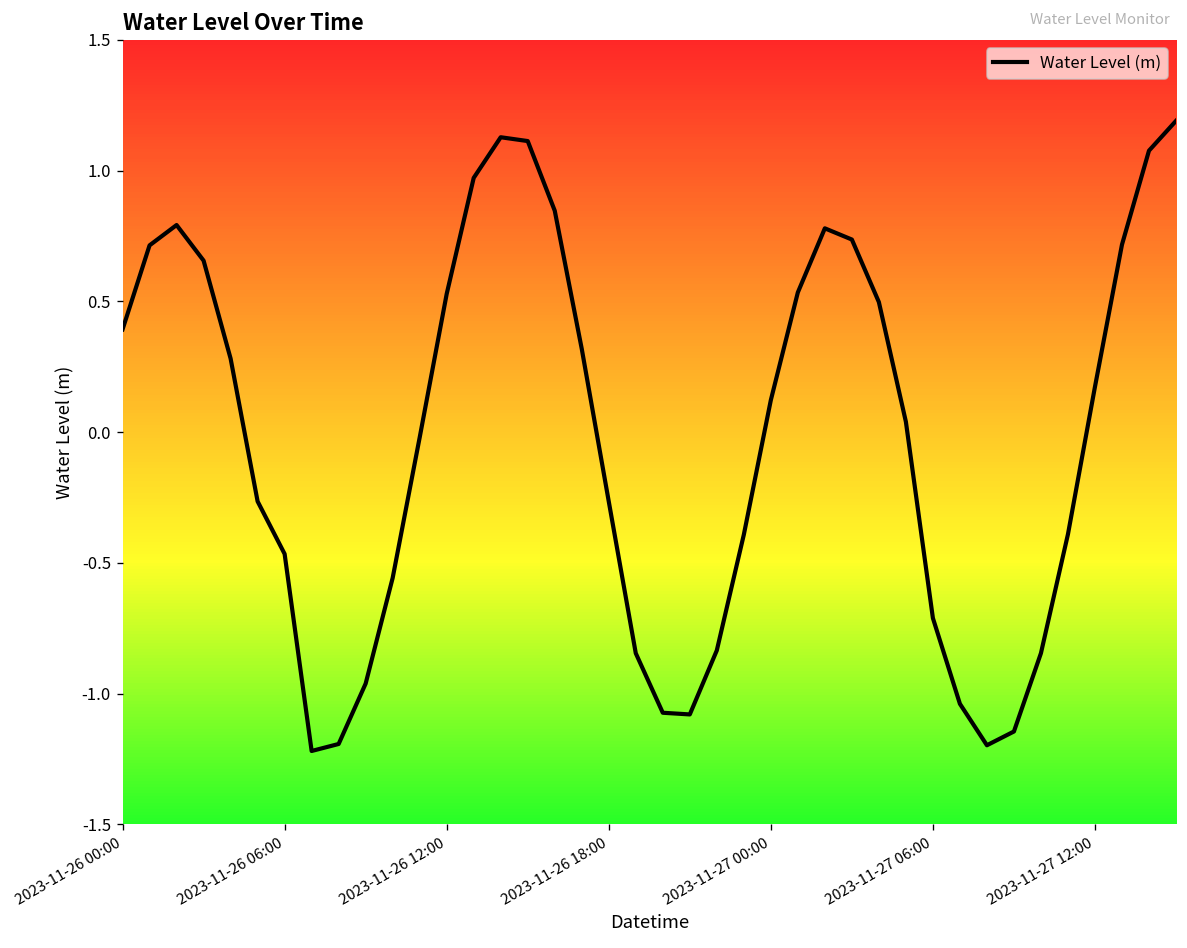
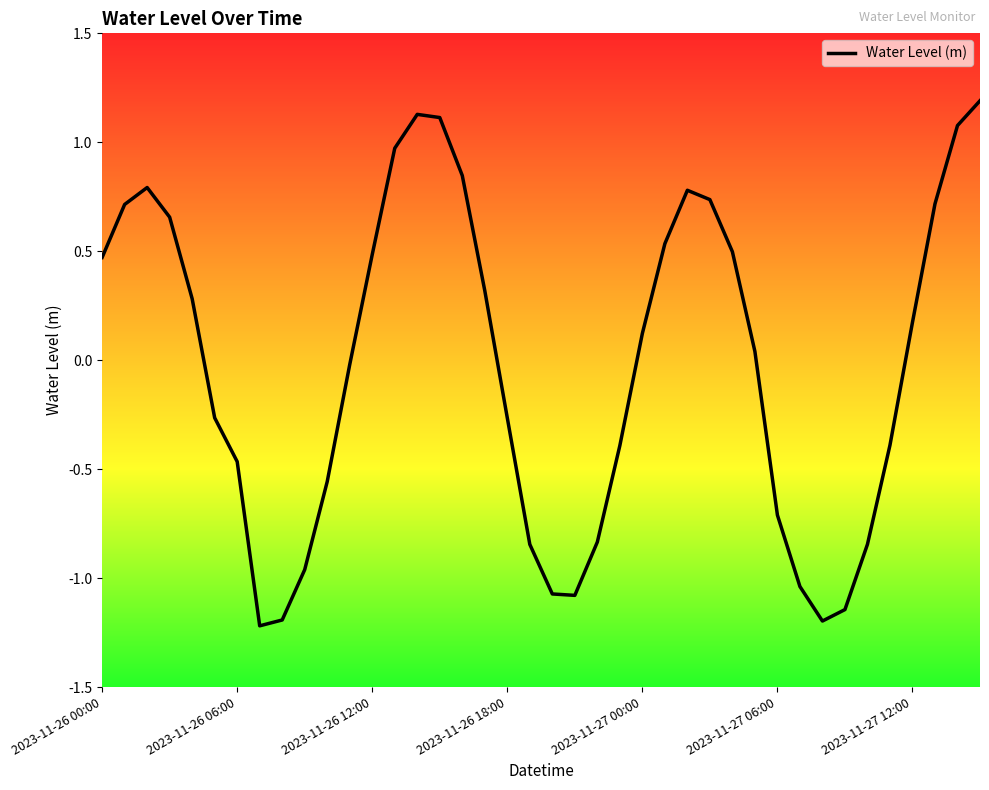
2023-11-26 00:00: 0.39 -> 0.47
2023-11-26 12:00: 0.53 -> 0.48
